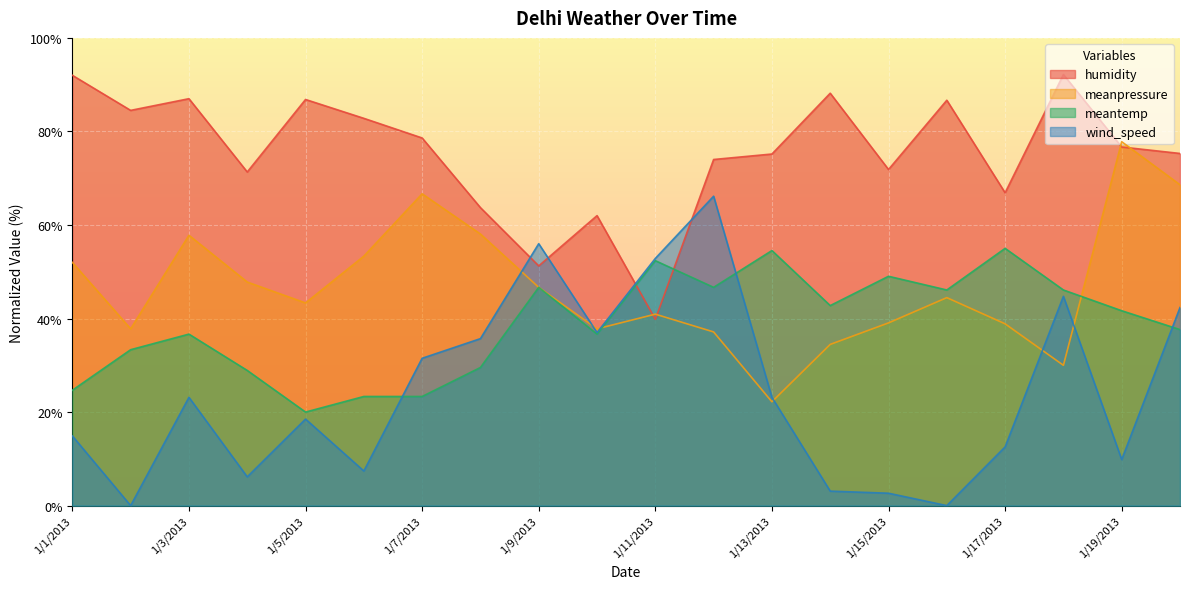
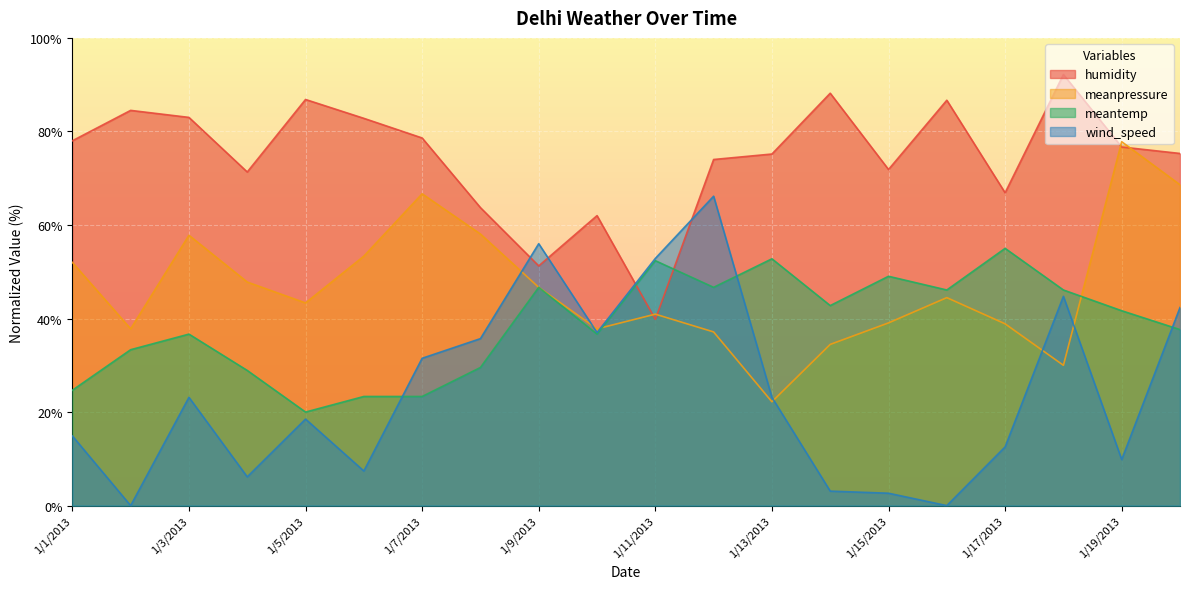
humidity, 1/1/2013: 92% -> 78%
humidity, 1/3/2013: 87% -> 83%
meantemp, 1/13/2013: 55% -> 53%
